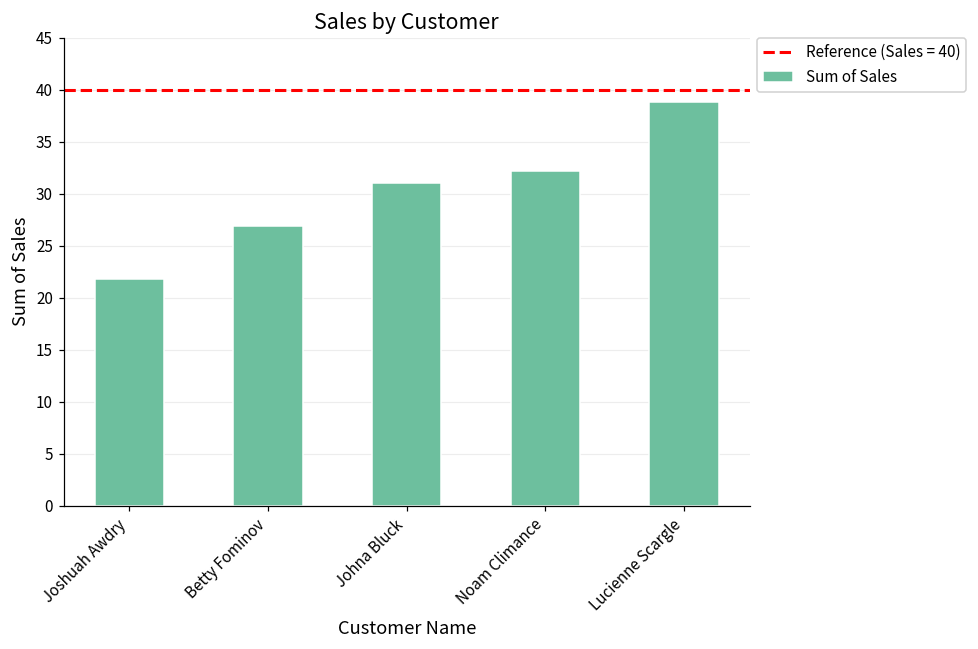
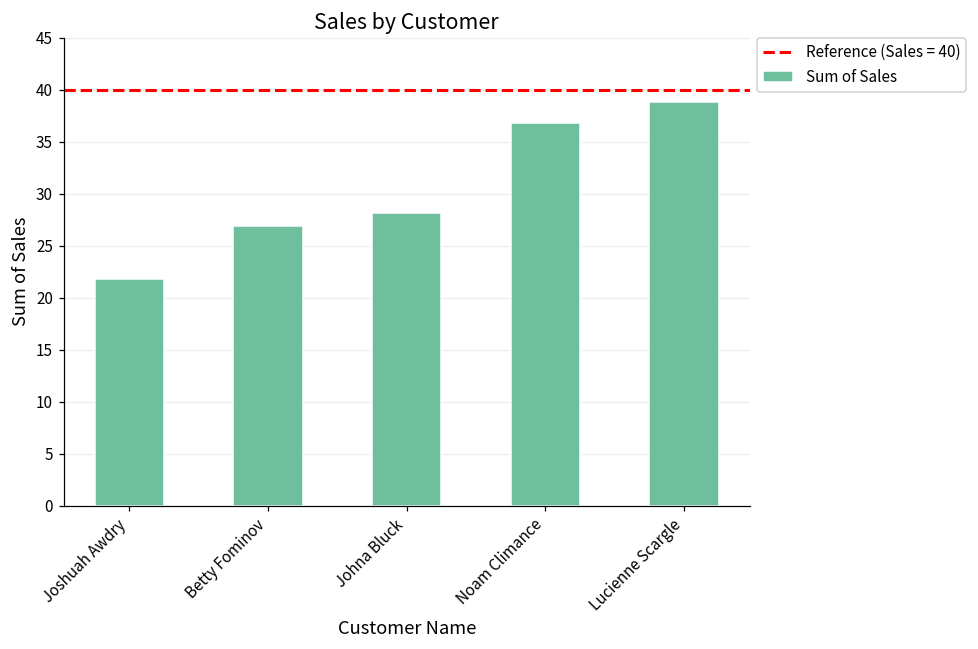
Johna Bluck: 31 -> 28
Noam Climance: 32 -> 37
